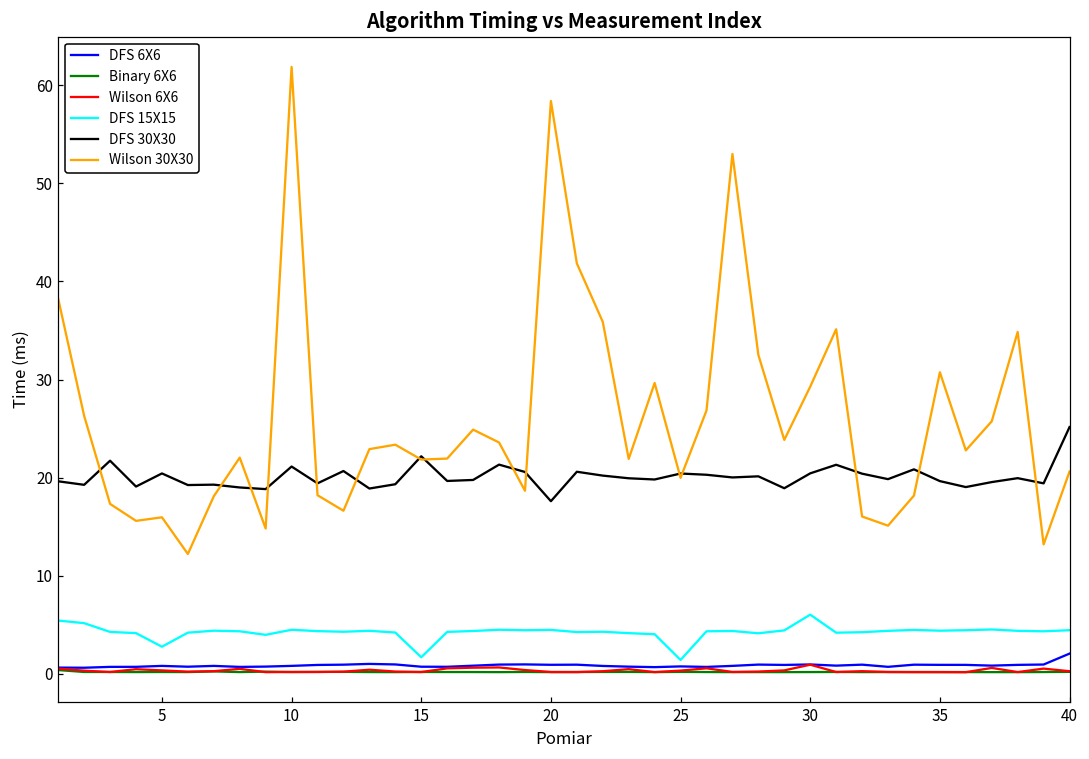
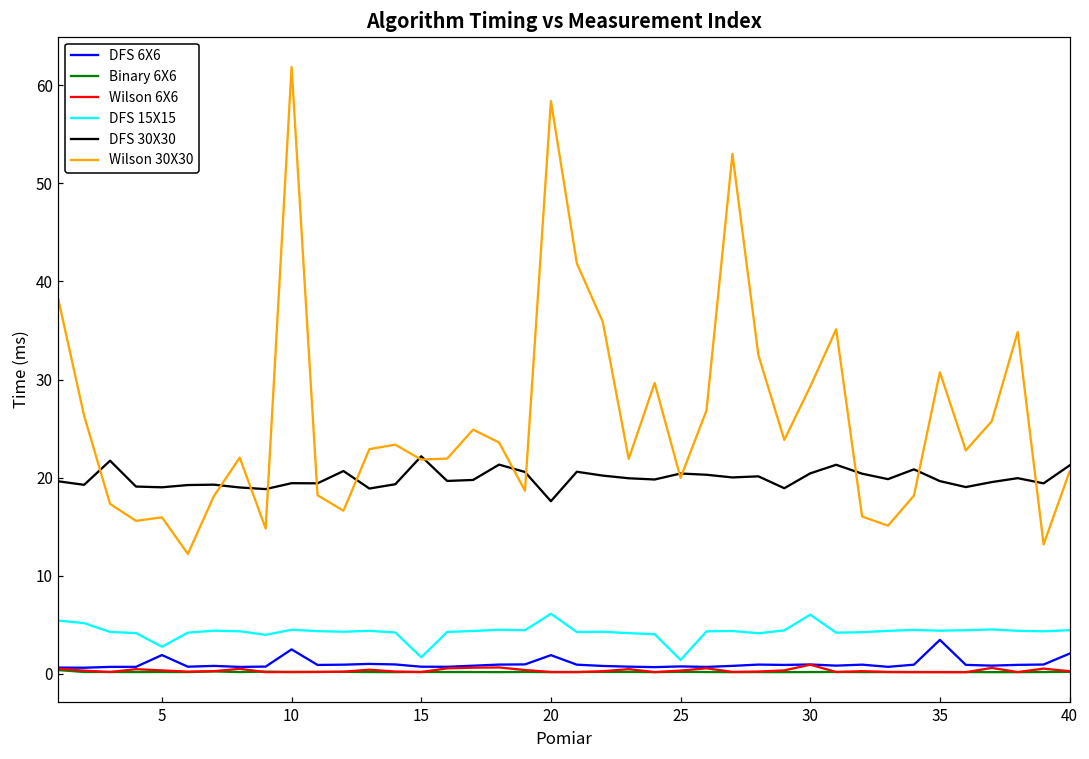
DFS 6X6, 5: 1 -> 2
DFS 30X30, 5: 20 -> 19
DFS 6X6, 10: 1 -> 3
DFS 30X30, 10: 21 -> 19
DFS 6X6, 20: 1 -> 2
DFS 15X15, 20: 4 -> 6
DFS 6X6, 35: 1 -> 3
DFS 30X30, 40: 25 -> 21
